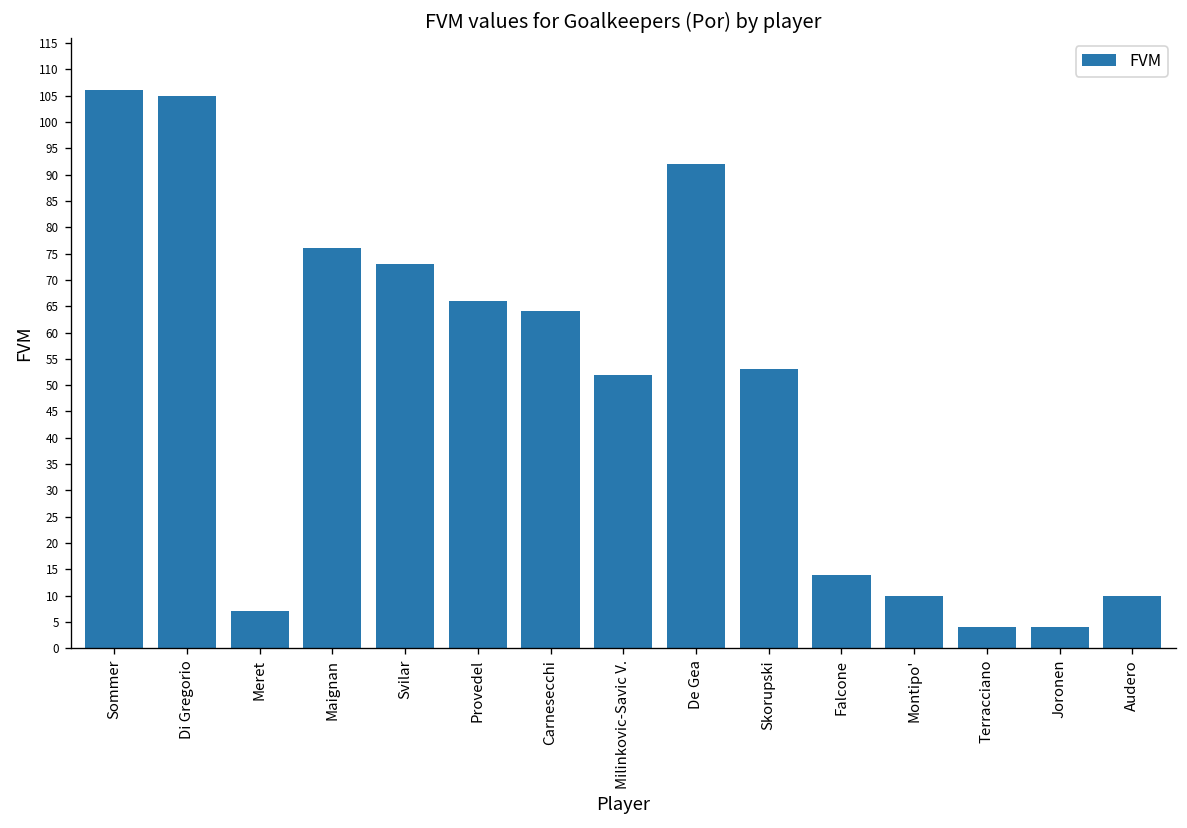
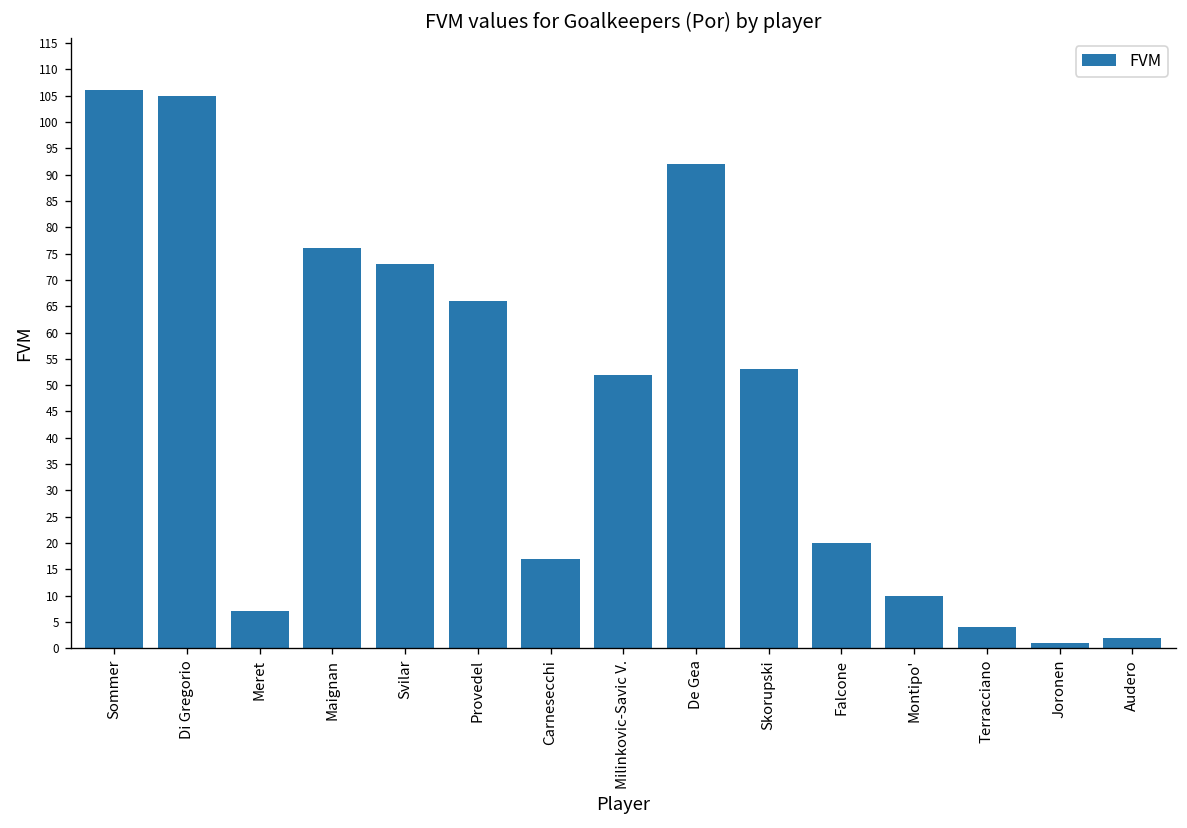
Carnesecchi: 64 -> 17
Falcone: 14 -> 20
Joronen: 4 -> 1
Audero: 10 -> 2
